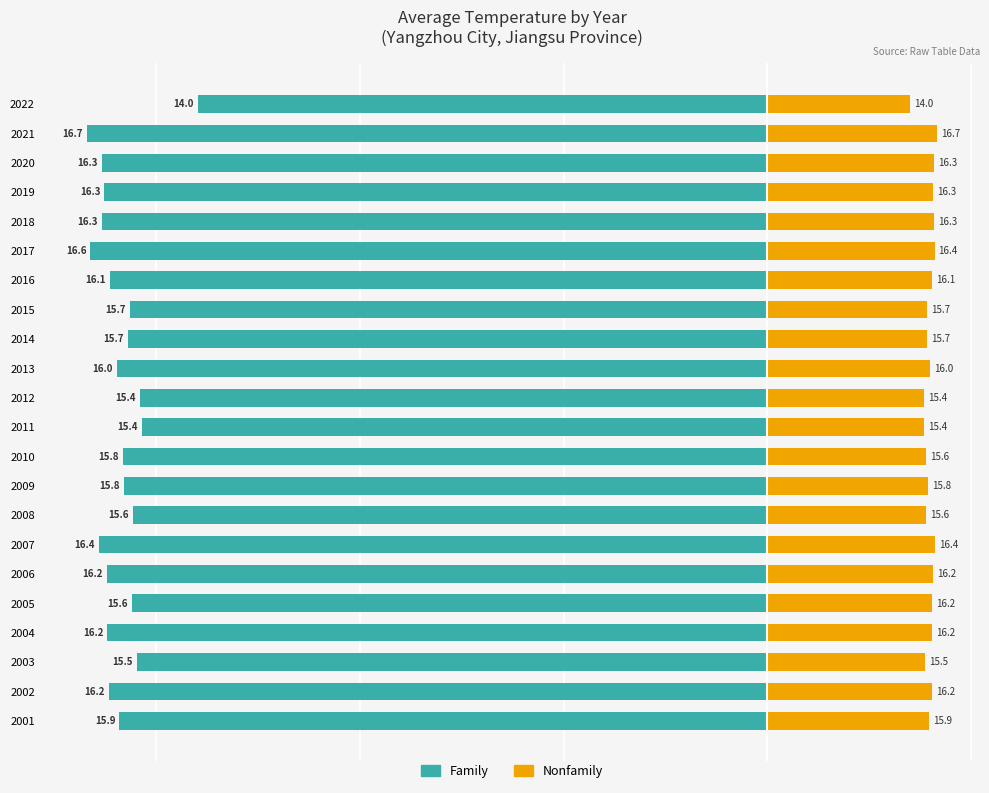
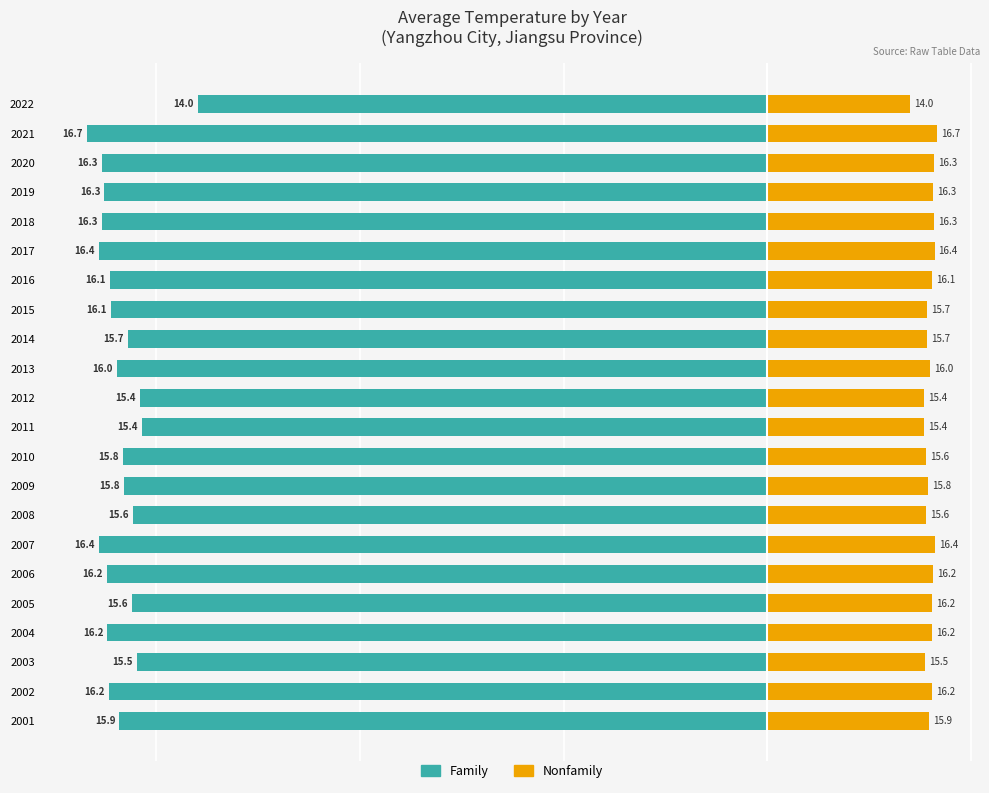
Family, 2017: 16.6 -> 16.4
Family, 2015: 15.7 -> 16.1
